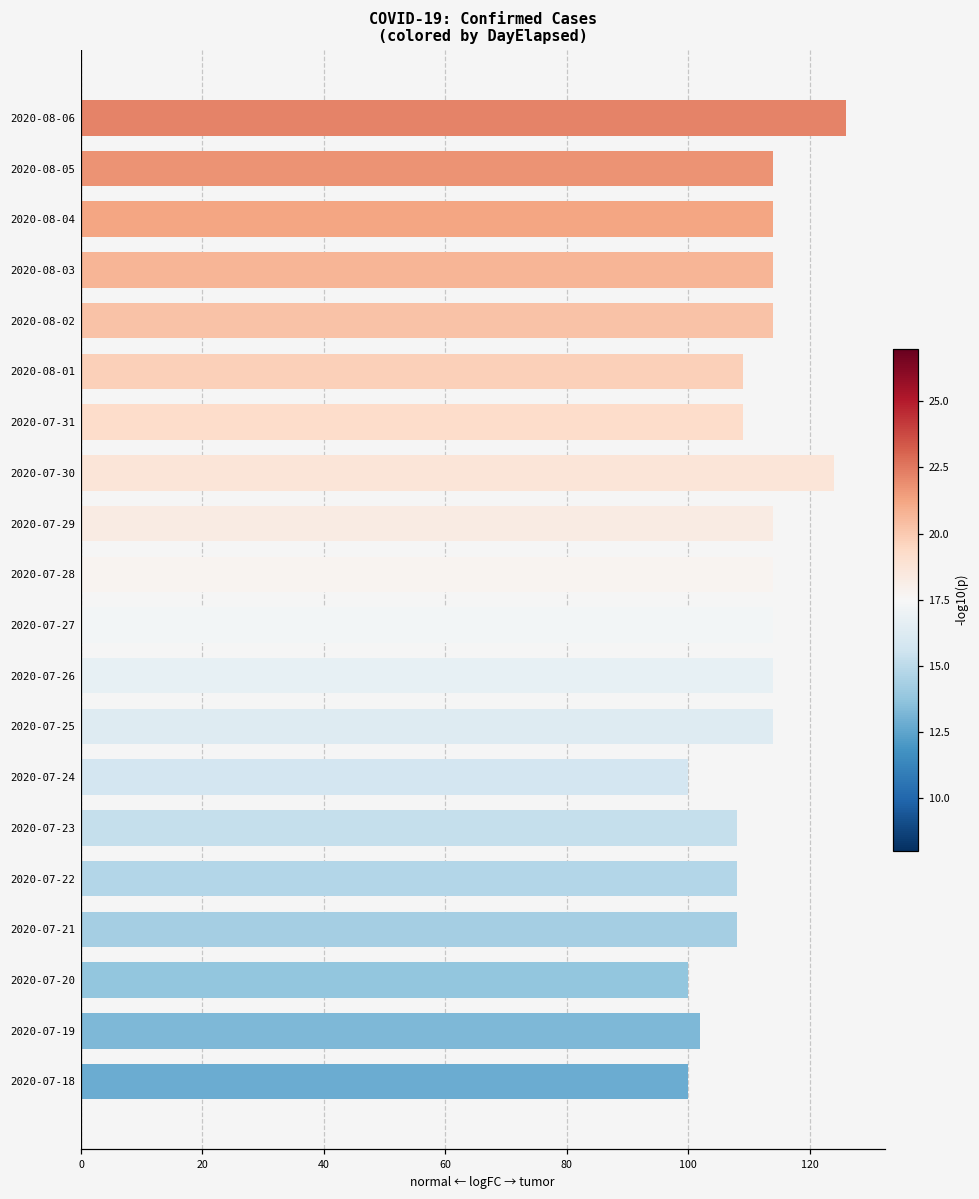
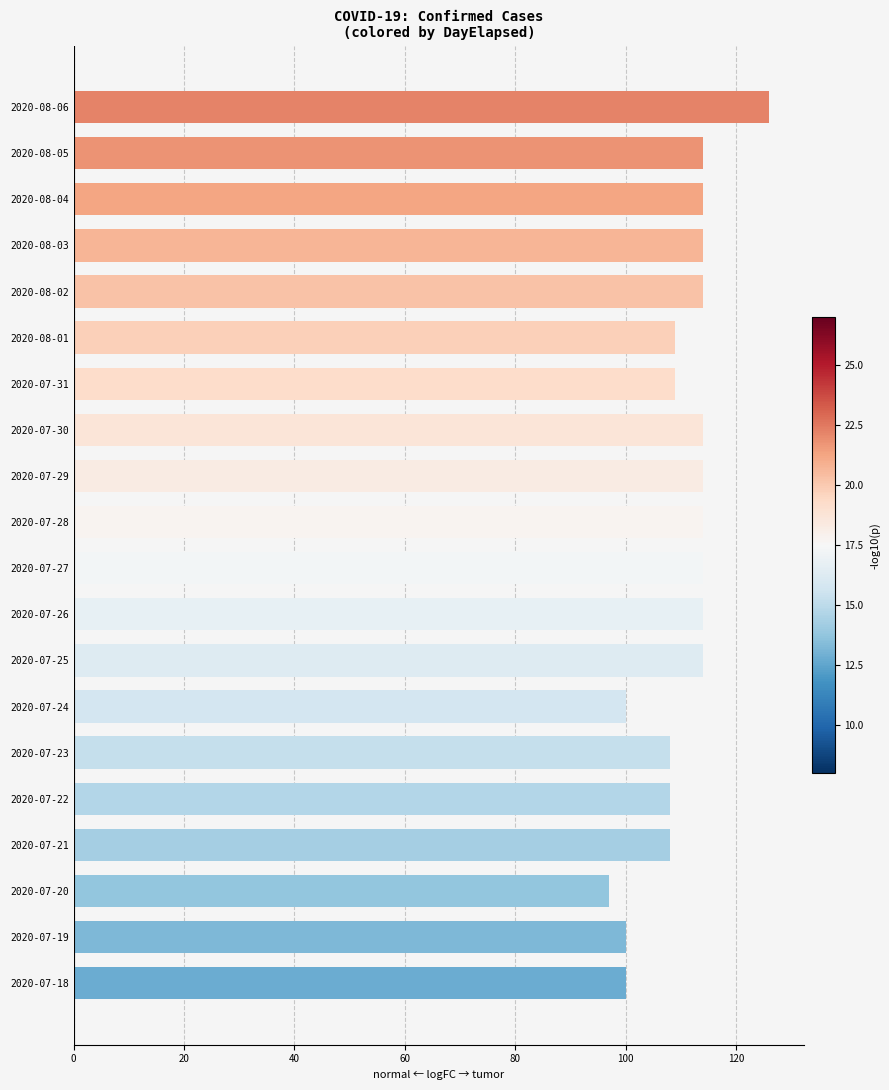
2020-07-30: 124 -> 114
2020-07-20: 100 -> 97
2020-07-19: 102 -> 100
